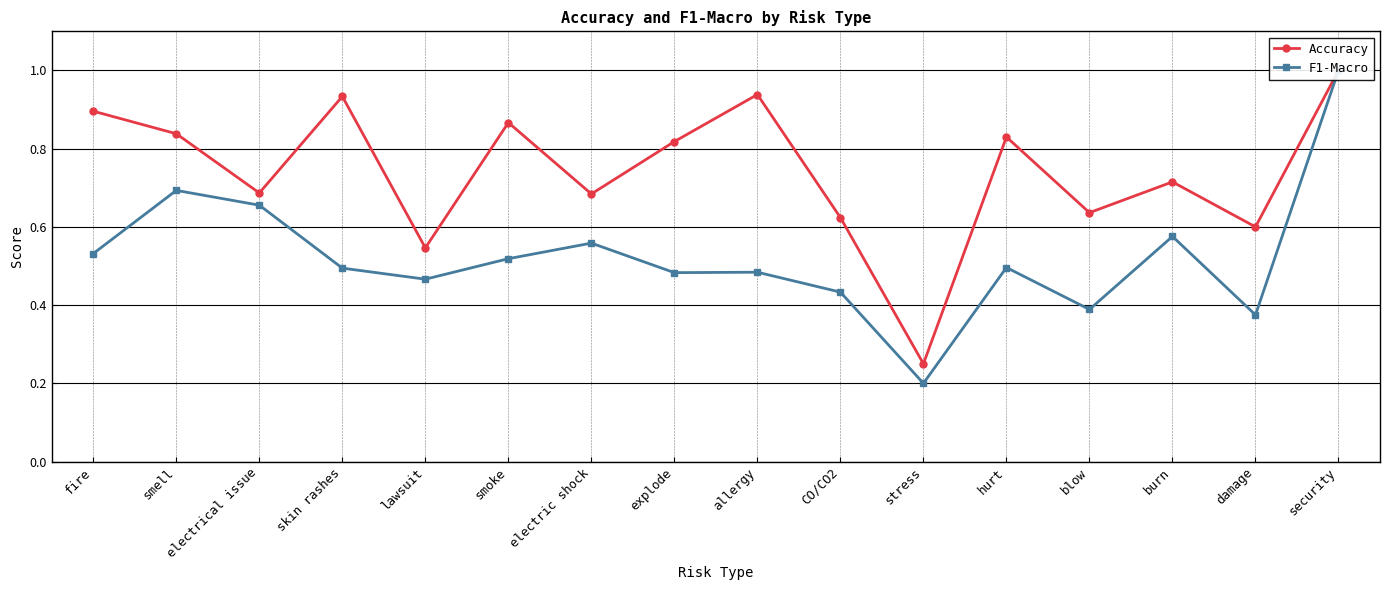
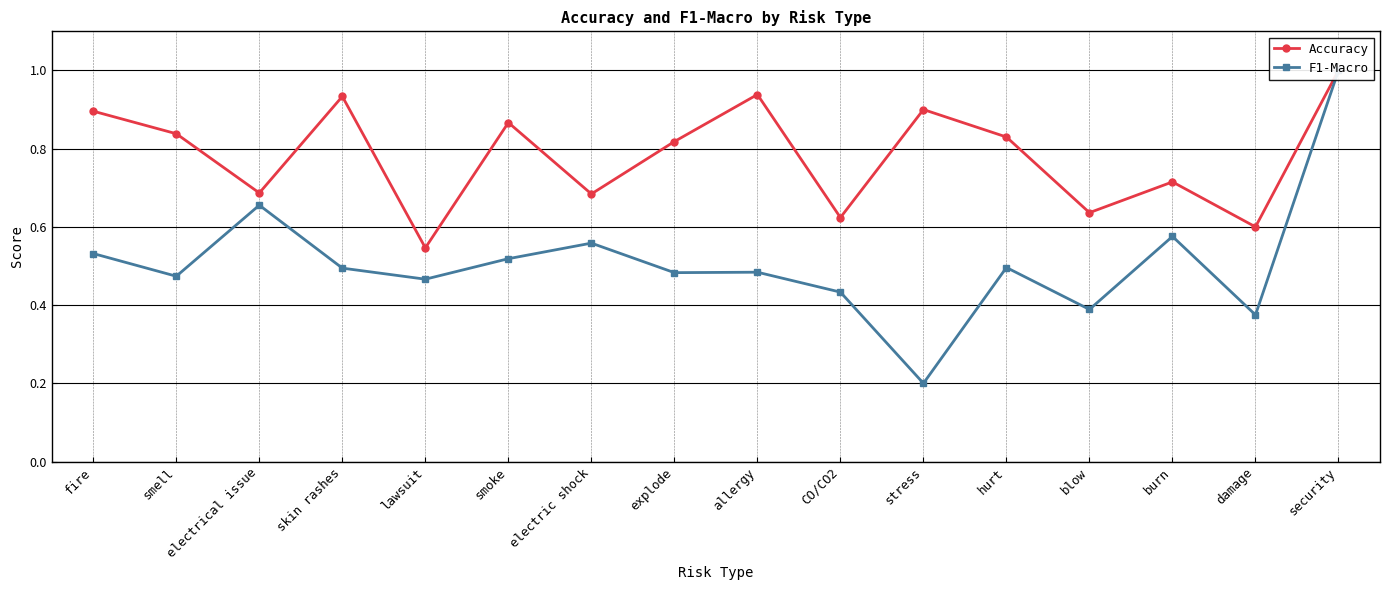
F1-Macro, smell: 0.69 -> 0.47
Accuracy, stress: 0.25 -> 0.90
